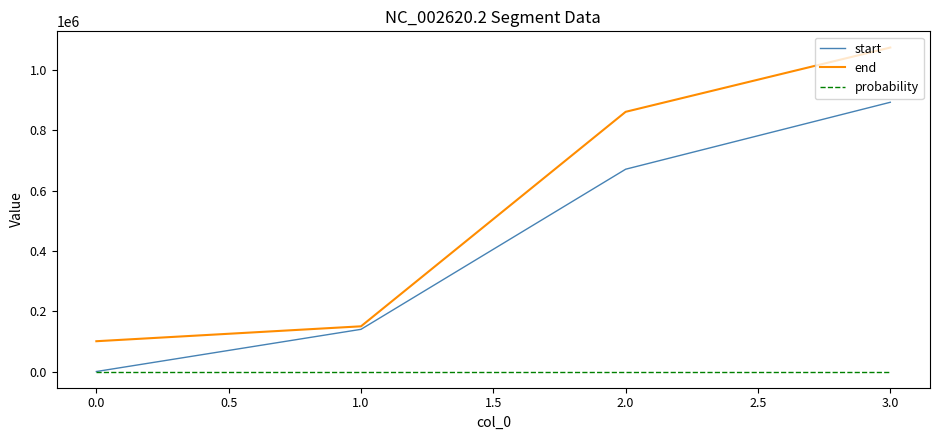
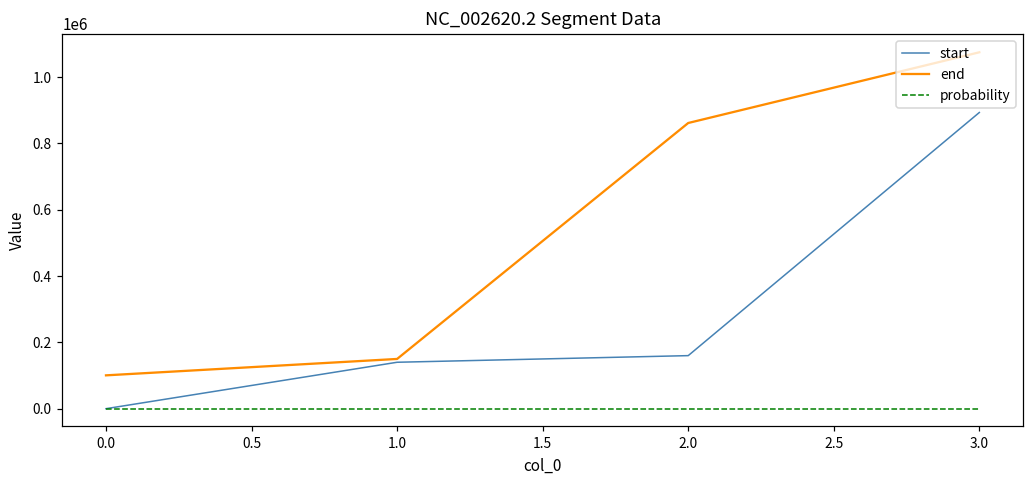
start, 2.0: 670000 -> 160000
